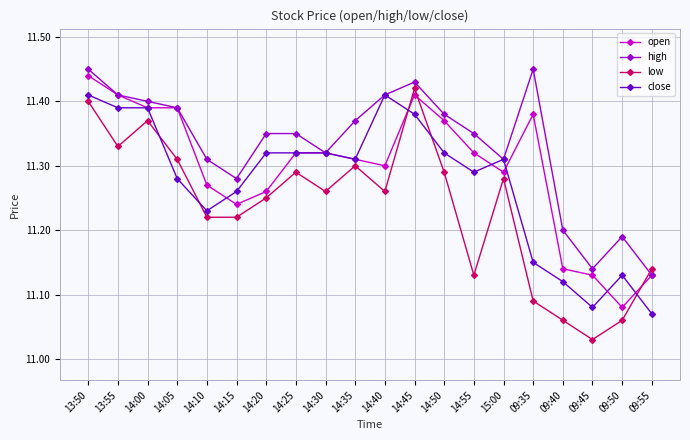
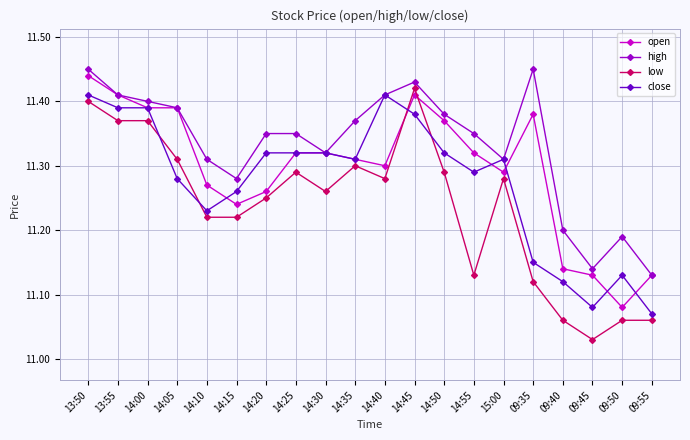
low, 13:55: 11.33 -> 11.37
low, 14:40: 11.26 -> 11.28
low, 09:35: 11.09 -> 11.12
low, 09:55: 11.14 -> 11.06
